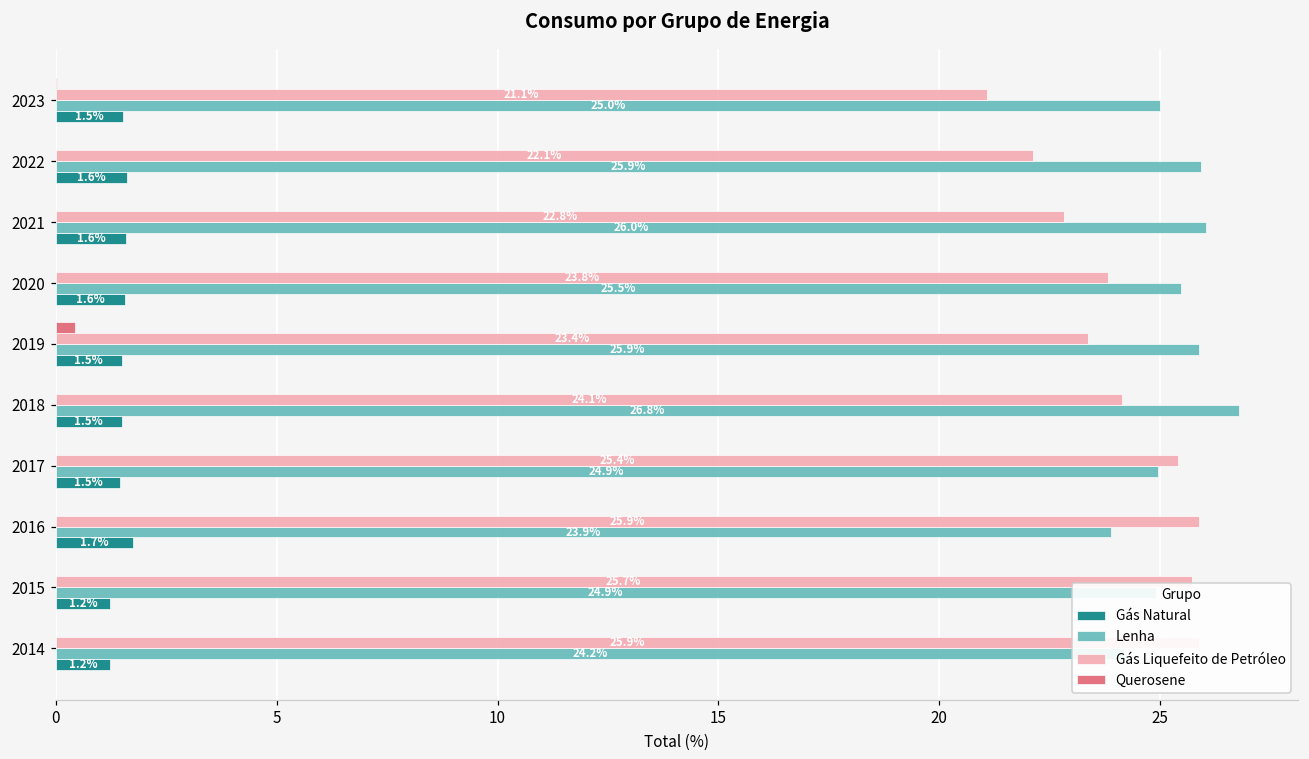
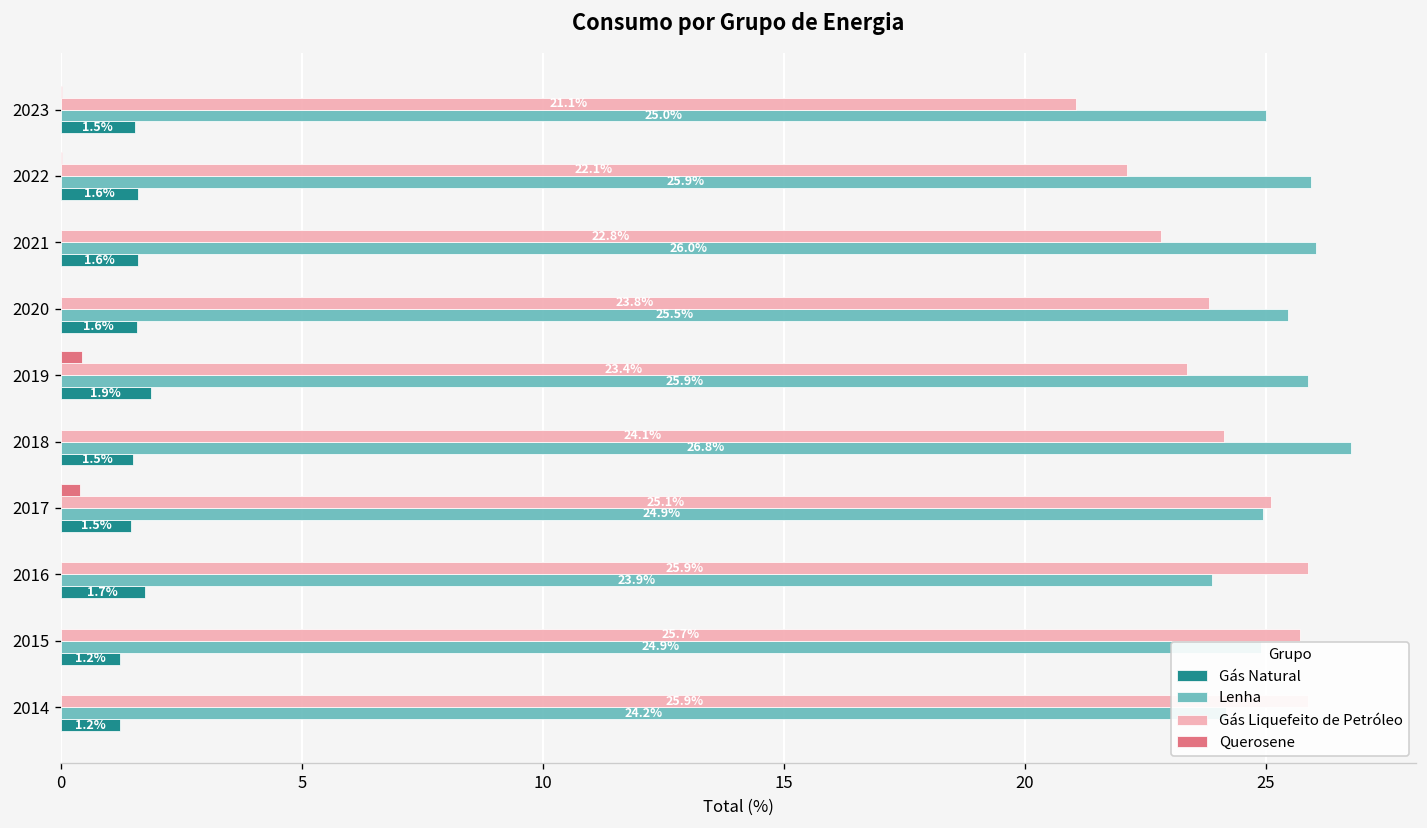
Gás Natural, 2019: 1.5% -> 1.9%
Querosene, 2017: 0.0 -> 0.4
Gás Liquefeito de Petróleo, 2017: 25.4% -> 25.1%
